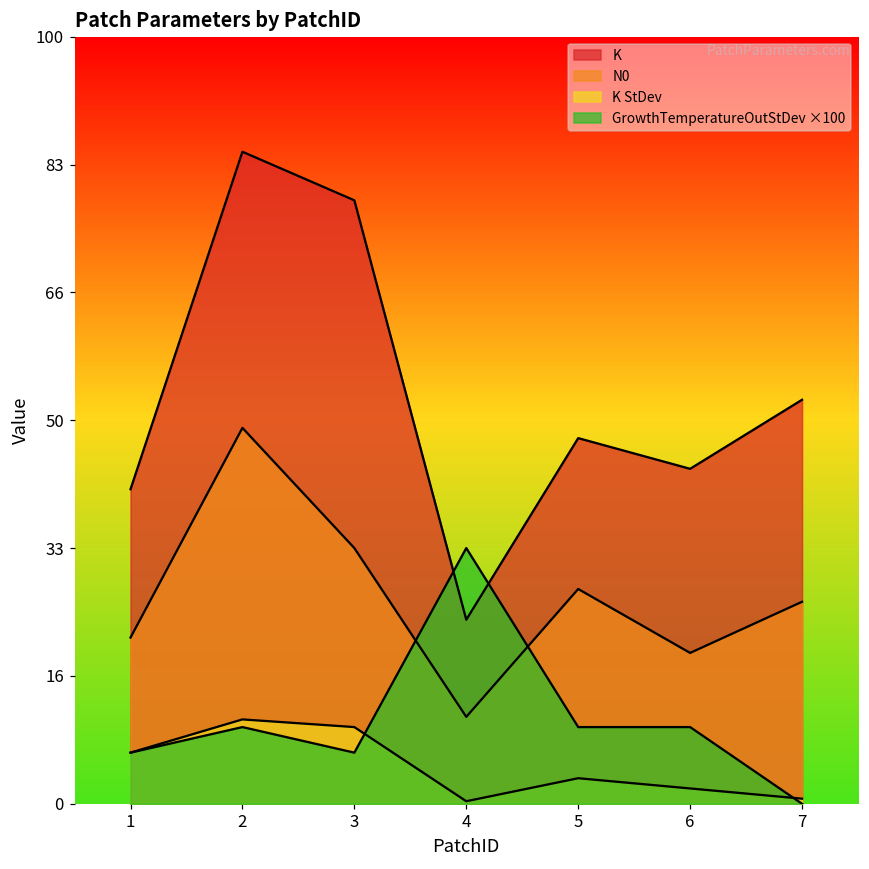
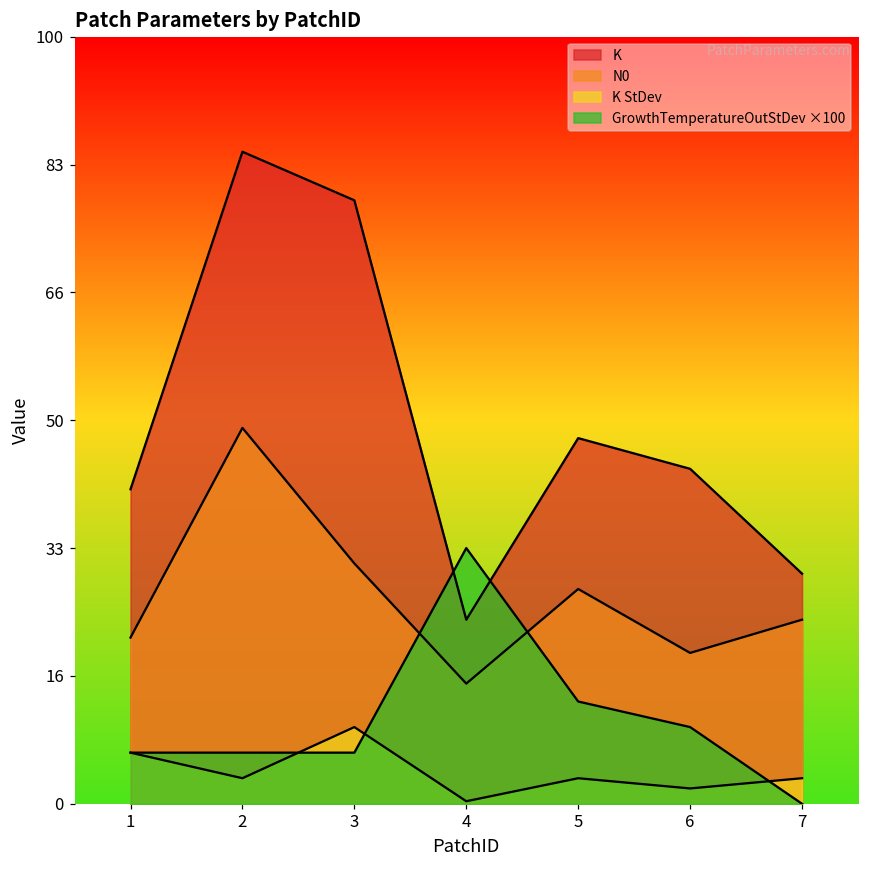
K StDev, 2: 11 -> 3
GrowthTemperatureOutStDev ×100, 2: 10 -> 7
N0, 3: 33 -> 31
N0, 4: 11 -> 16
GrowthTemperatureOutStDev ×100, 5: 10 -> 13
K, 7: 53 -> 30
N0, 7: 26 -> 24
K StDev, 7: 1 -> 3
